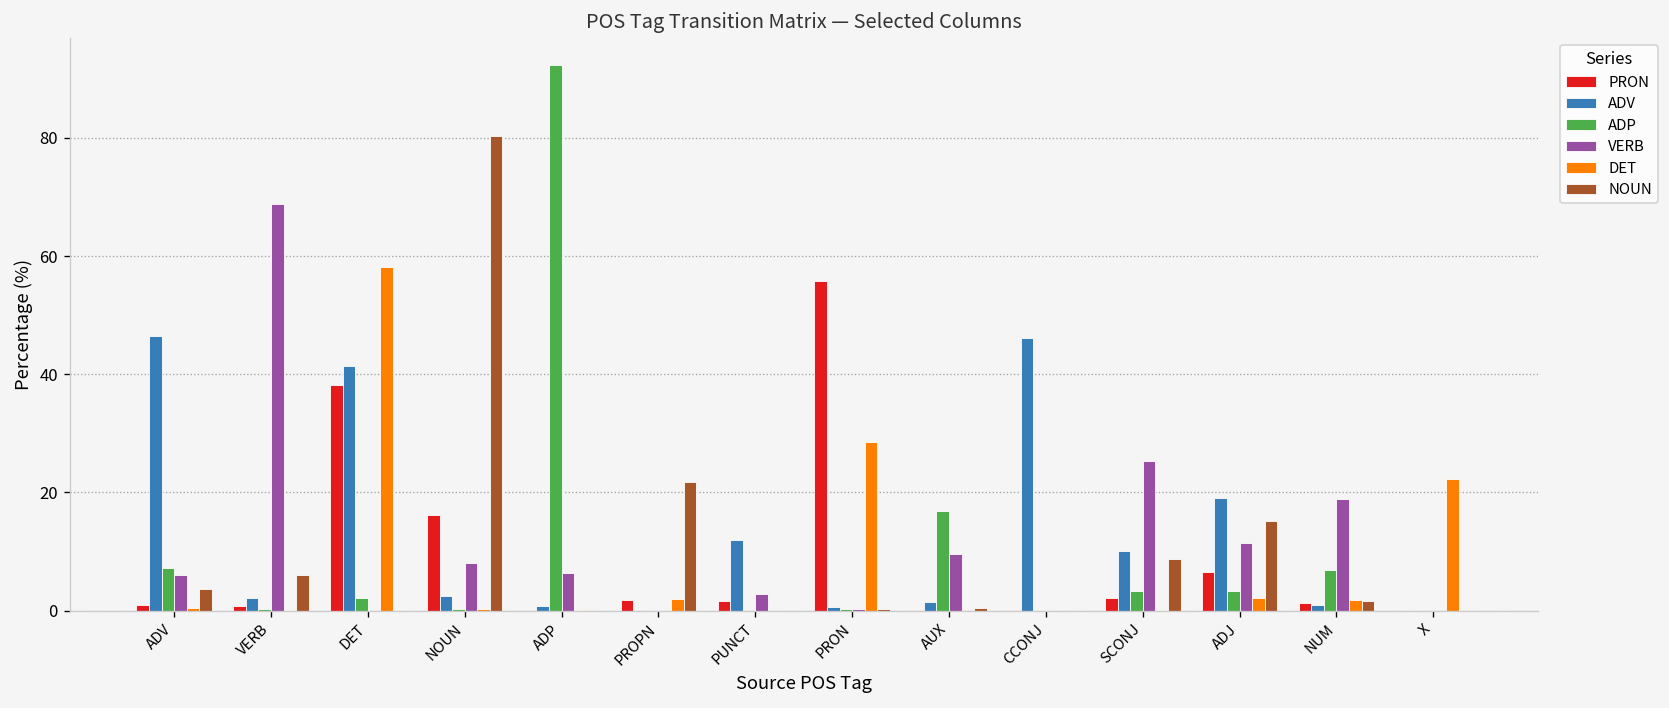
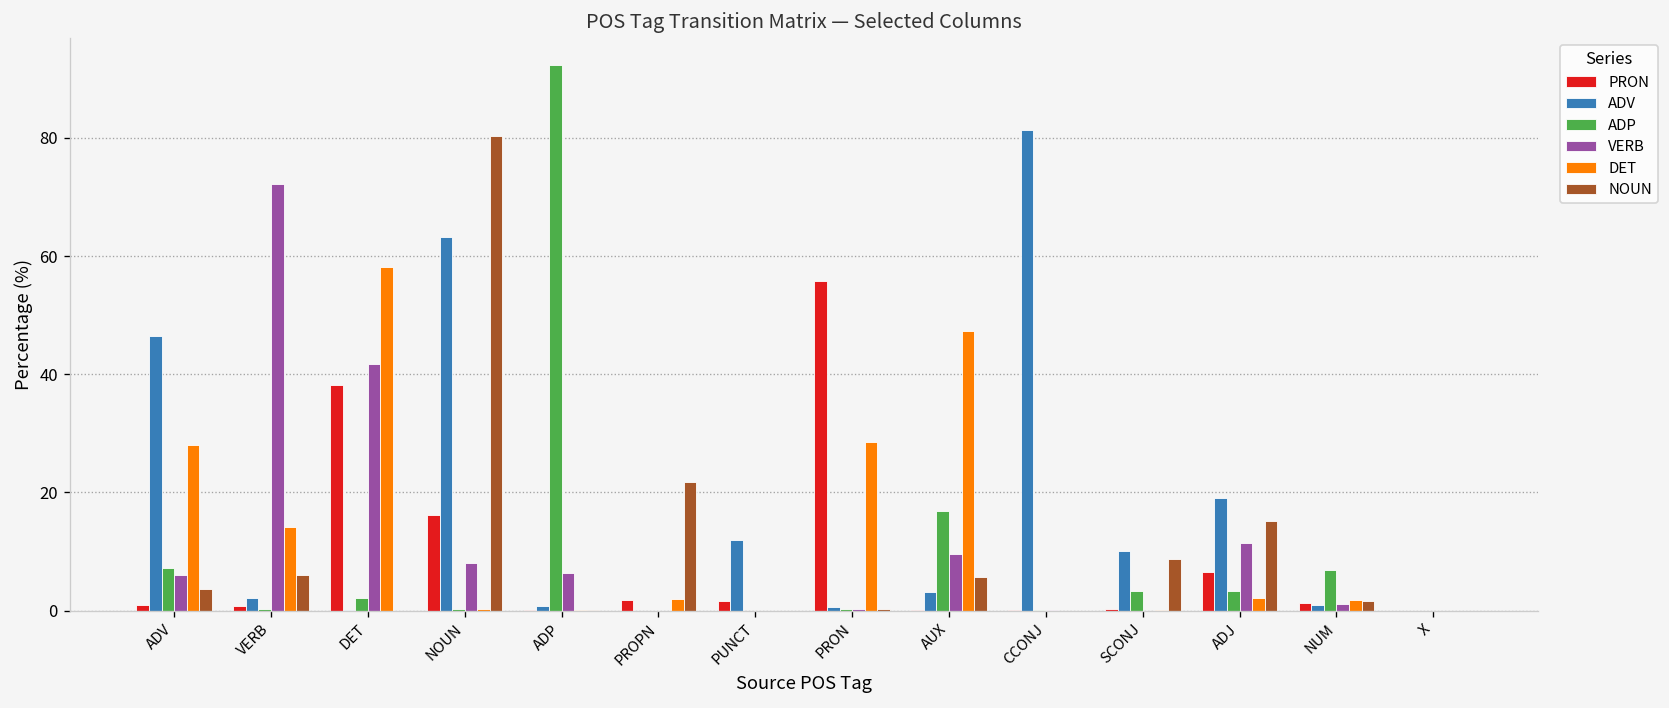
DET, ADV: 0 -> 28
VERB, VERB: 69 -> 72
DET, VERB: 0 -> 14
ADV, DET: 41 -> 0
VERB, DET: 0 -> 42
ADV, NOUN: 3 -> 63
VERB, PUNCT: 3 -> 0
ADV, AUX: 1 -> 3
DET, AUX: 0 -> 47
NOUN, AUX: 0 -> 6
ADV, CCONJ: 46 -> 81
PRON, SCONJ: 2 -> 0
VERB, SCONJ: 25 -> 0
VERB, NUM: 19 -> 1
DET, X: 22 -> 0
